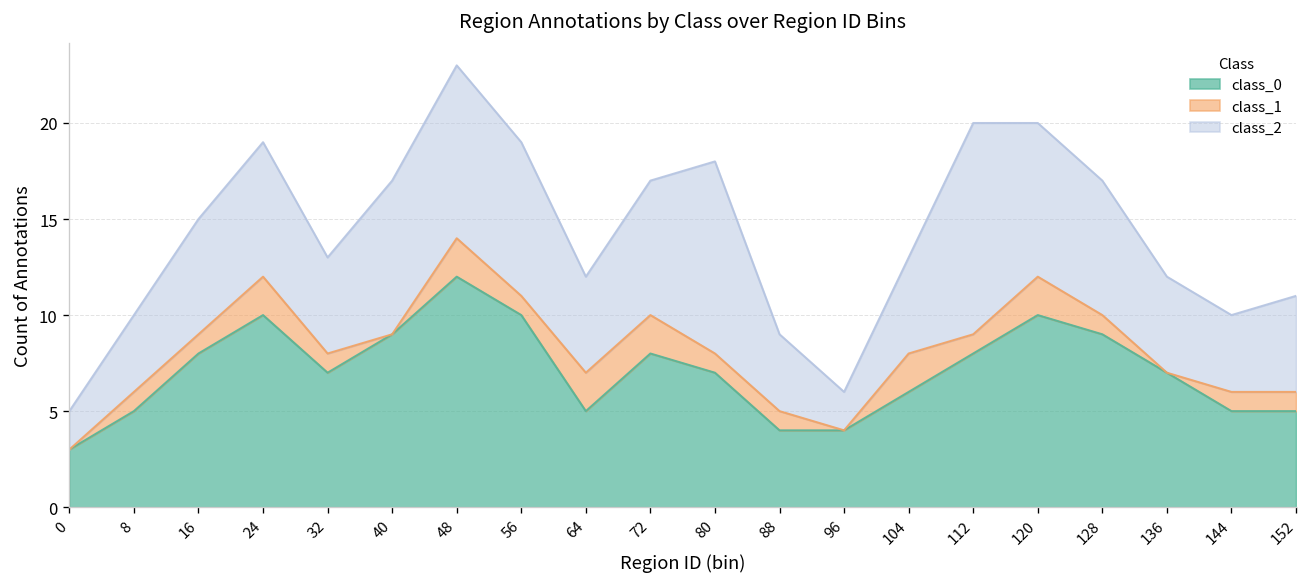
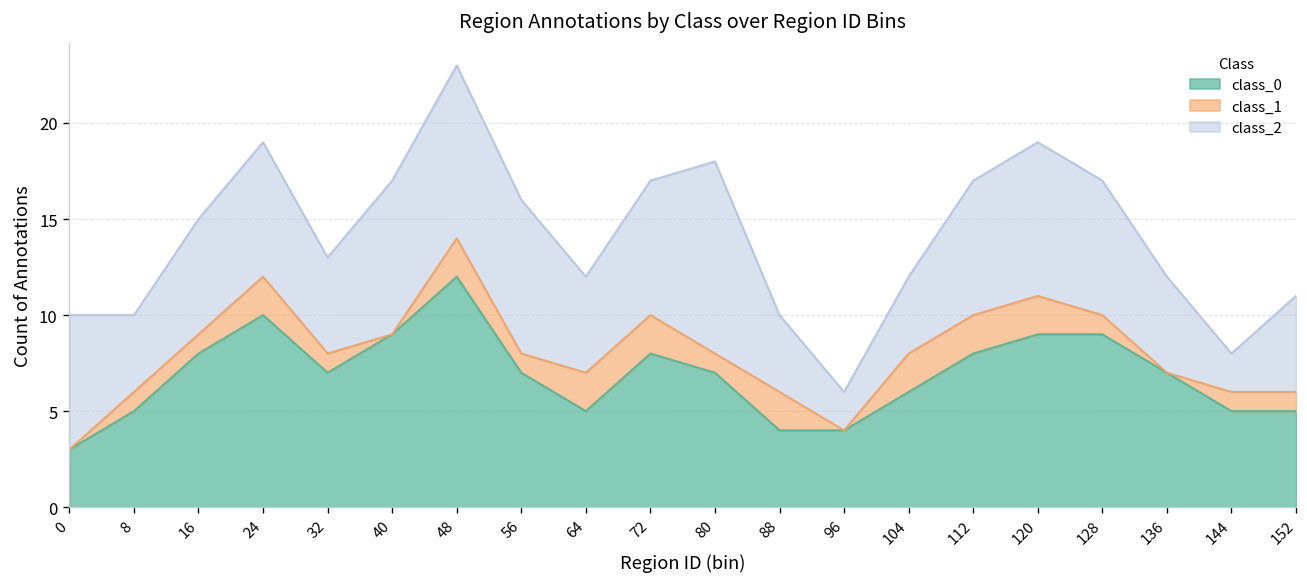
class_2, 0: 2 -> 7
class_0, 56: 10 -> 7
class_1, 88: 1 -> 2
class_2, 104: 5 -> 4
class_1, 112: 1 -> 2
class_2, 112: 11 -> 7
class_0, 120: 10 -> 9
class_2, 144: 4 -> 2
